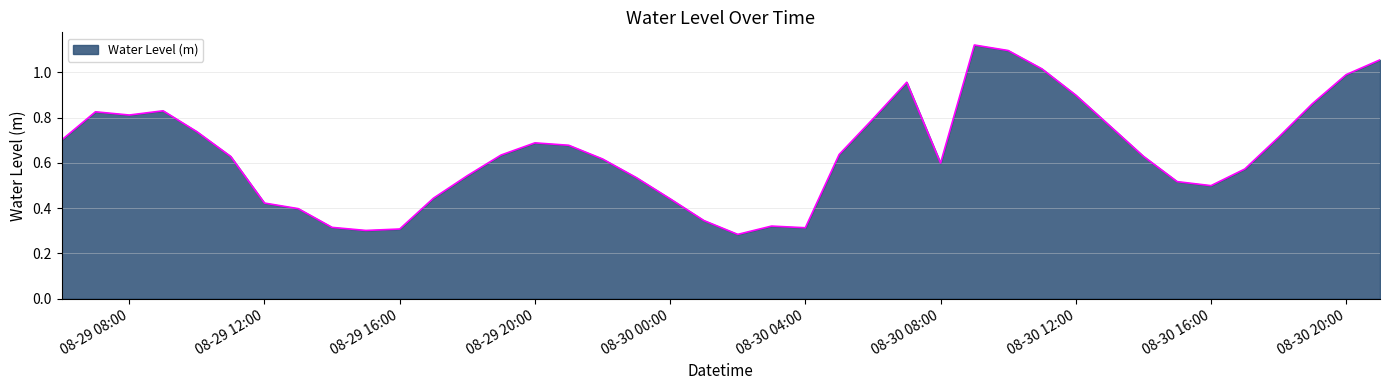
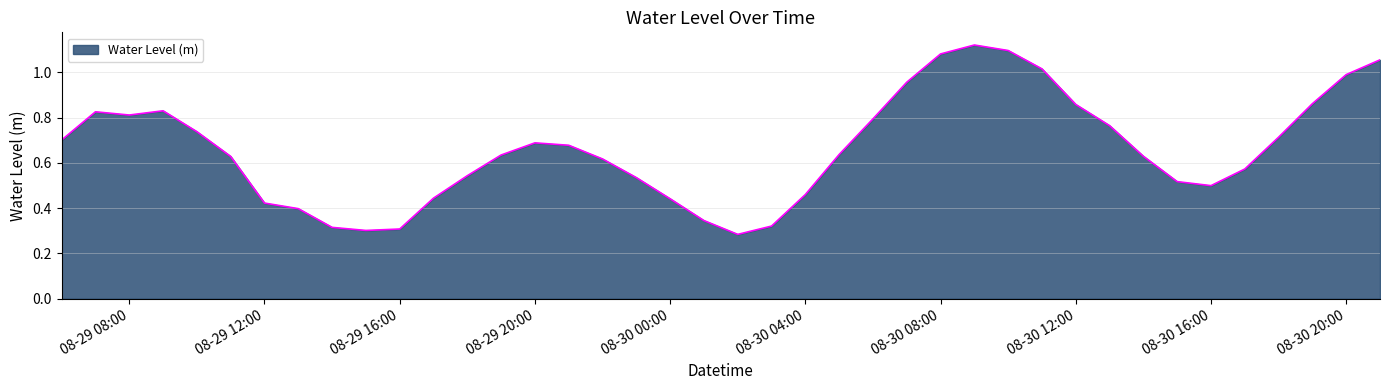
08-30 04:00: 0.31 -> 0.46
08-30 08:00: 0.60 -> 1.08
08-30 12:00: 0.90 -> 0.86
